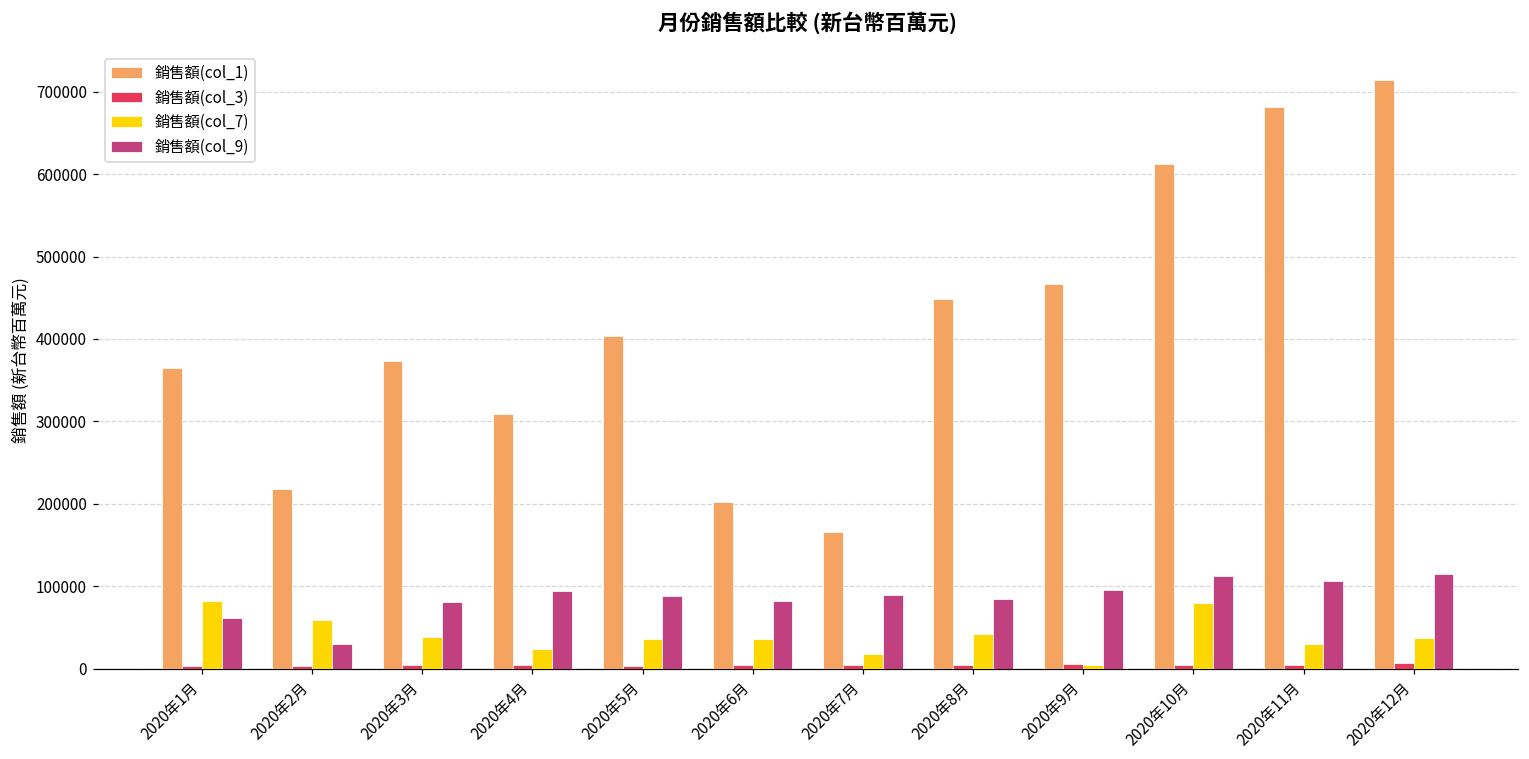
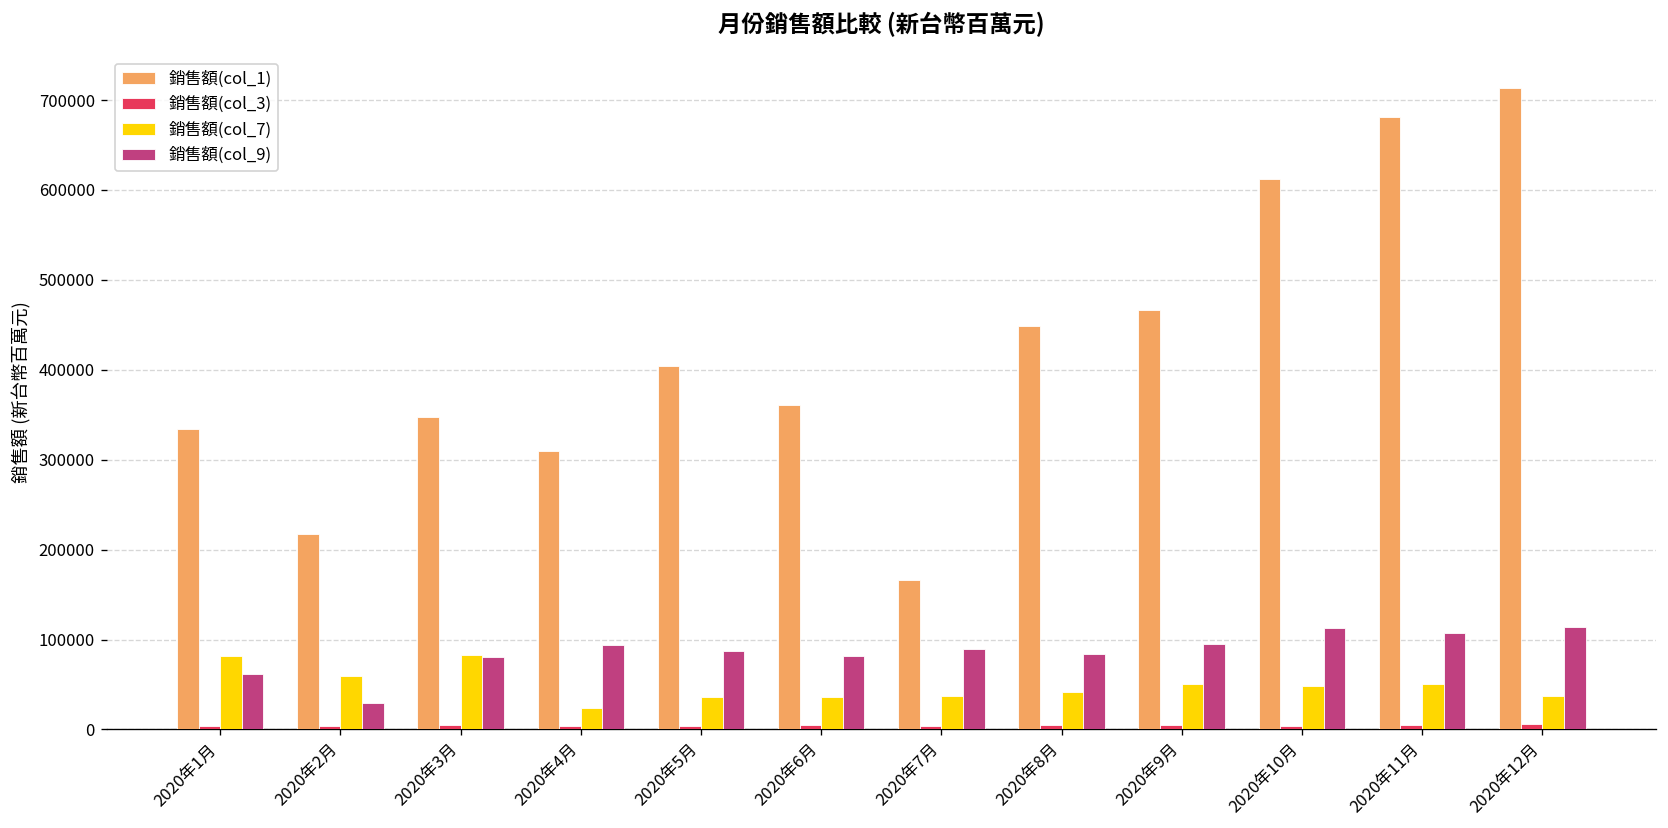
銷售額(col_1), 2020年1月: 360000 -> 330000
銷售額(col_1), 2020年3月: 370000 -> 350000
銷售額(col_7), 2020年3月: 40000 -> 80000
銷售額(col_1), 2020年6月: 200000 -> 360000
銷售額(col_7), 2020年7月: 20000 -> 40000
銷售額(col_7), 2020年9月: 0 -> 50000
銷售額(col_7), 2020年10月: 80000 -> 50000
銷售額(col_7), 2020年11月: 30000 -> 50000
